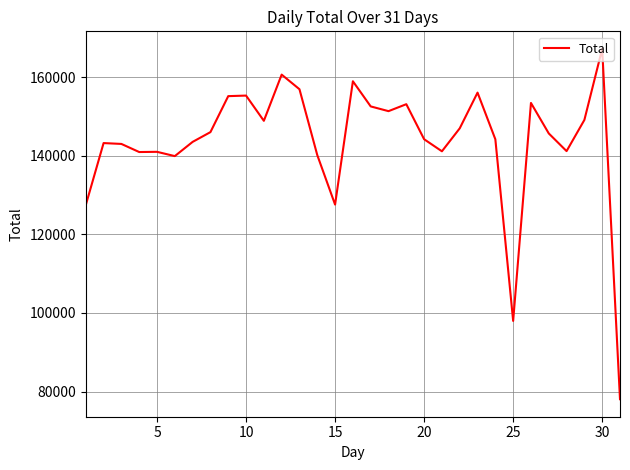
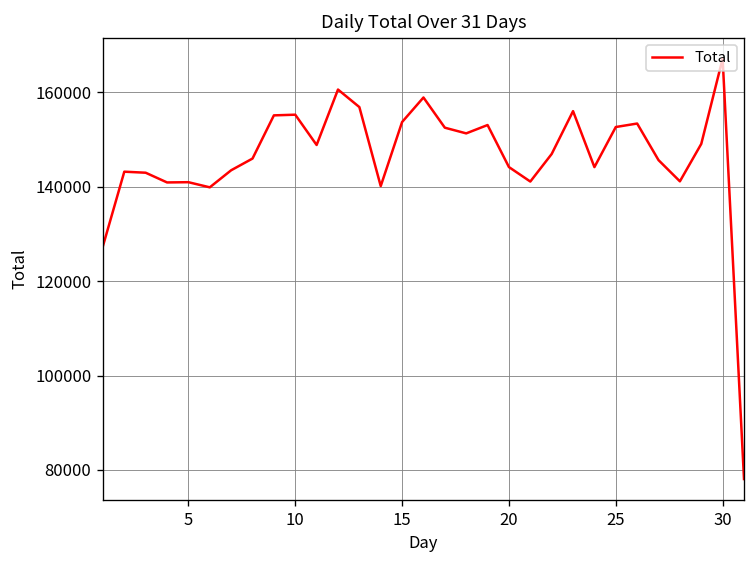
15: 128000 -> 154000
25: 98000 -> 153000
